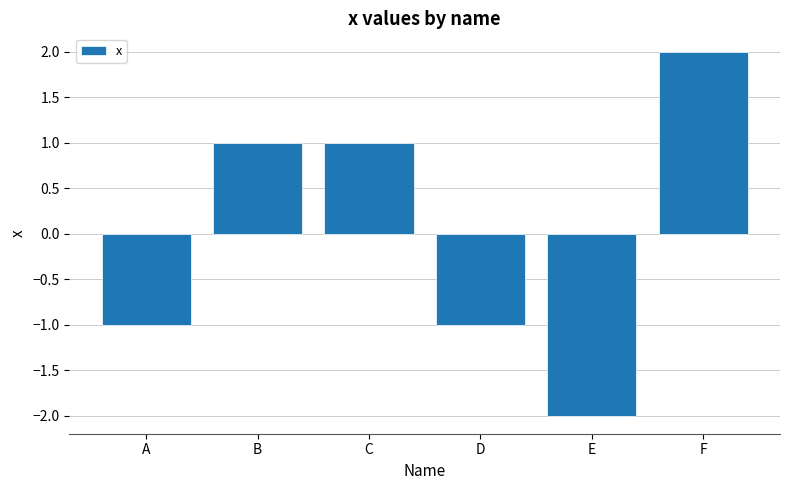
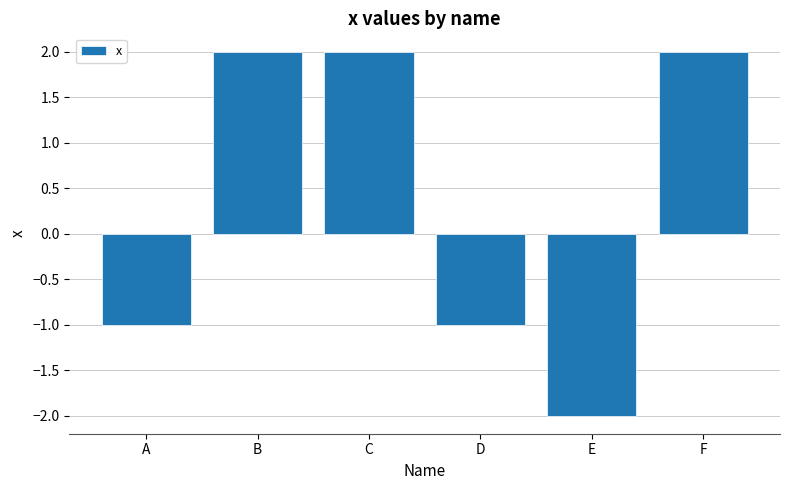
B: 1 -> 2
C: 1 -> 2
